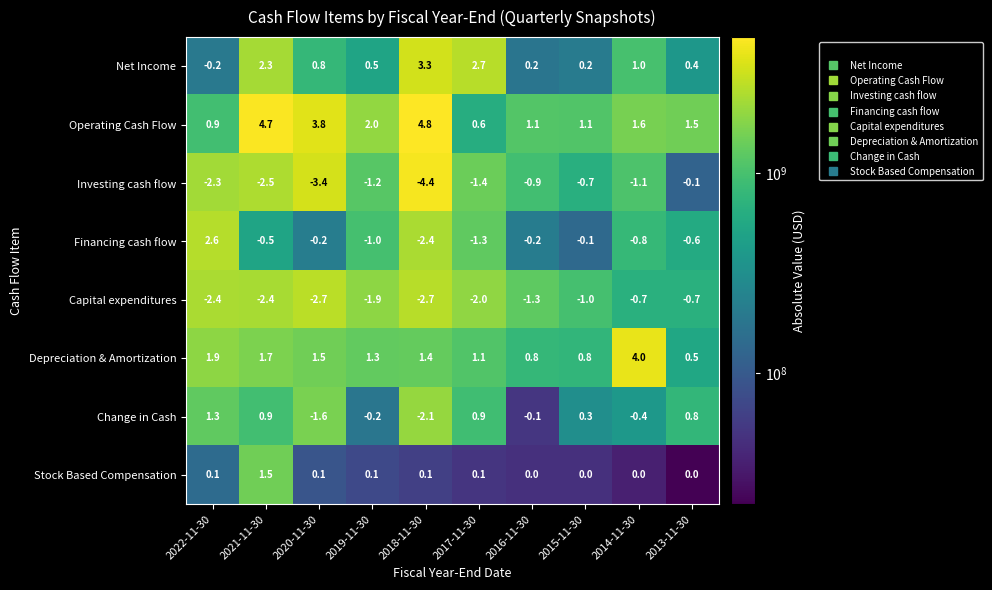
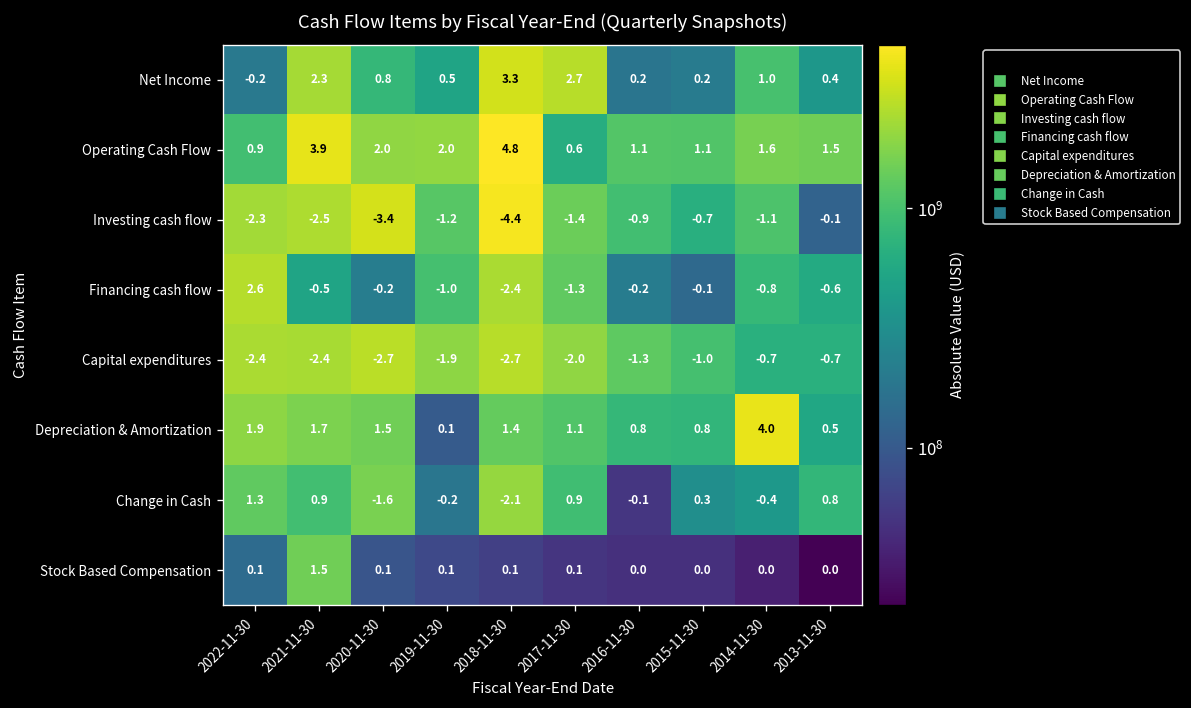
Operating Cash Flow, 2021-11-30: 4.7 -> 3.9
Operating Cash Flow, 2020-11-30: 3.8 -> 2.0
Depreciation & Amortization, 2019-11-30: 1.3 -> 0.1
